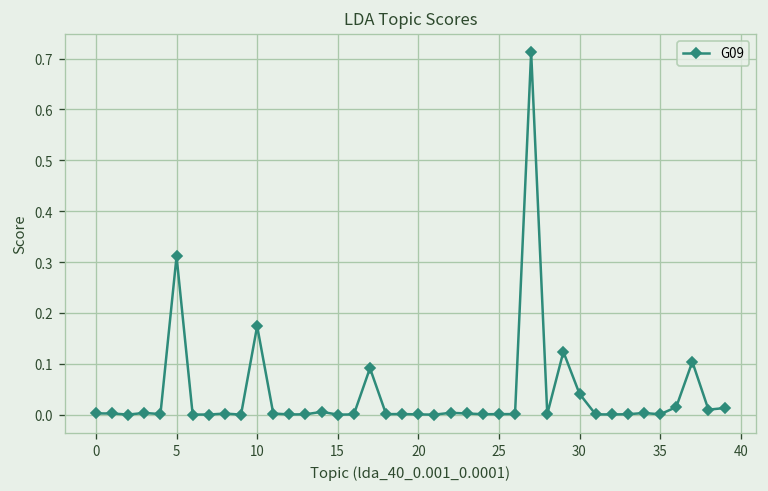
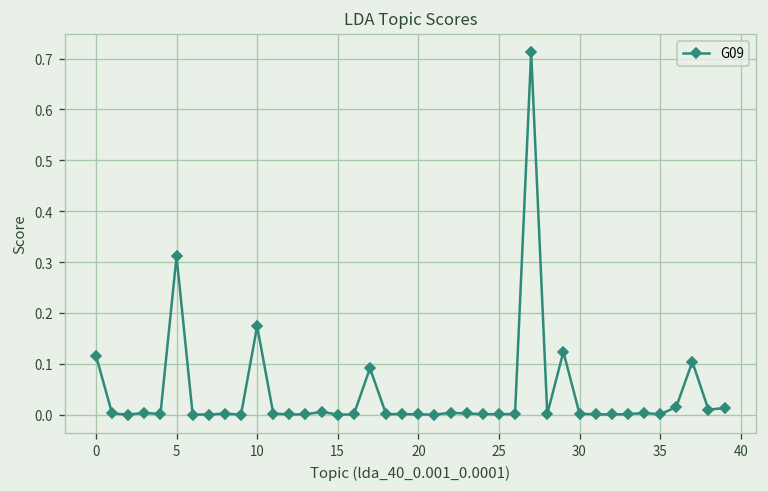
0: 0.00 -> 0.12
30: 0.04 -> 0.00
